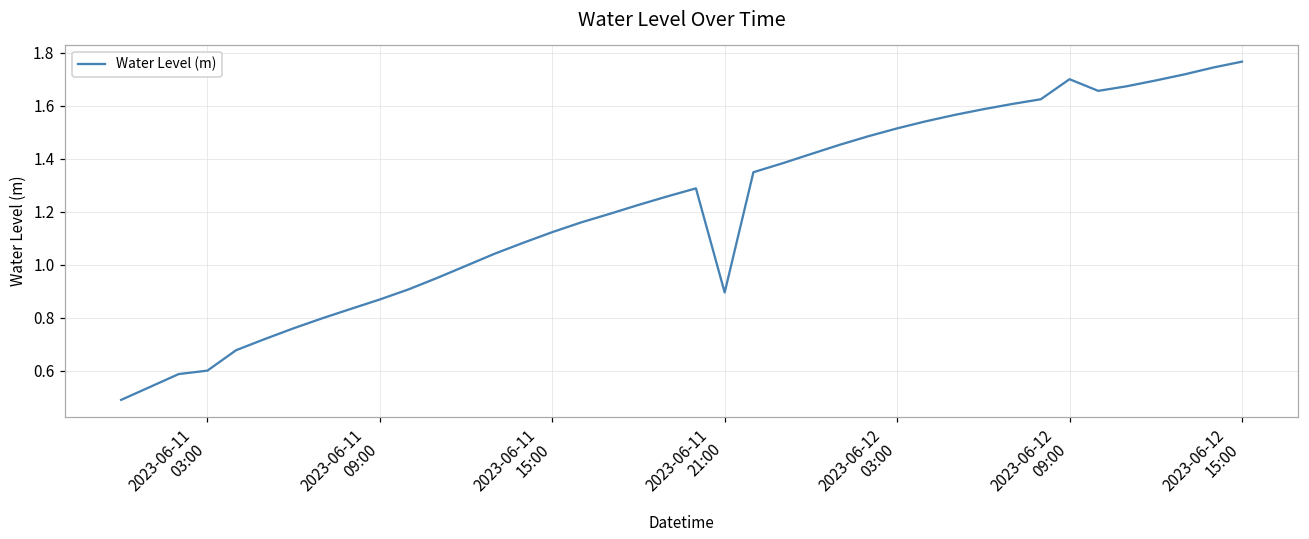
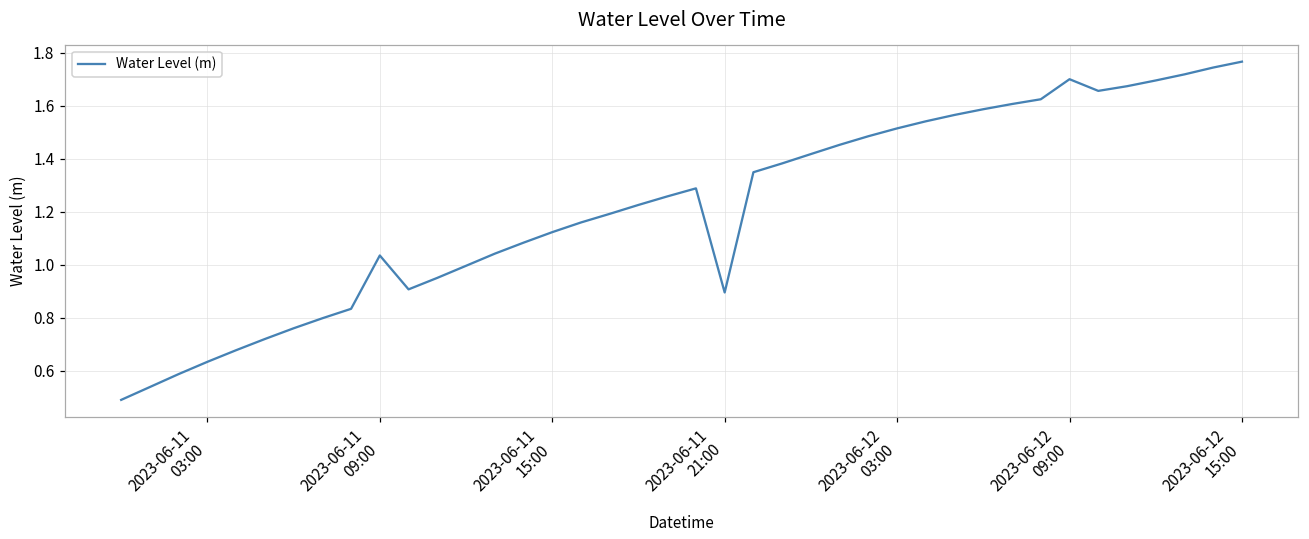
2023-06-11 03:00: 0.60 -> 0.63
2023-06-11 09:00: 0.87 -> 1.03
